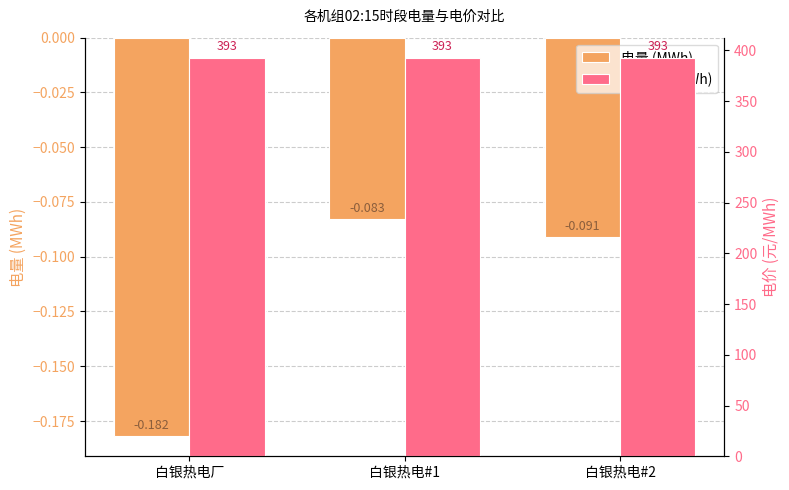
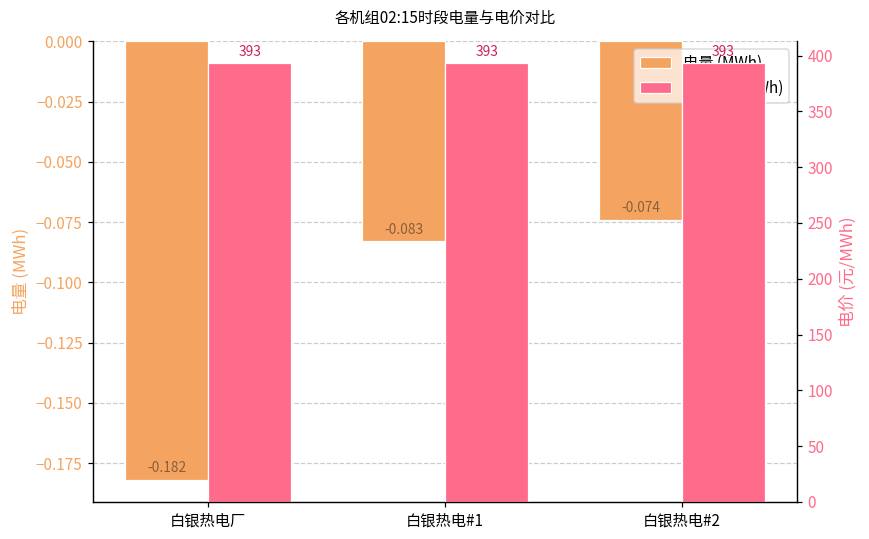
电量 (MWh), 白银热电#2: -0.091 -> -0.074
